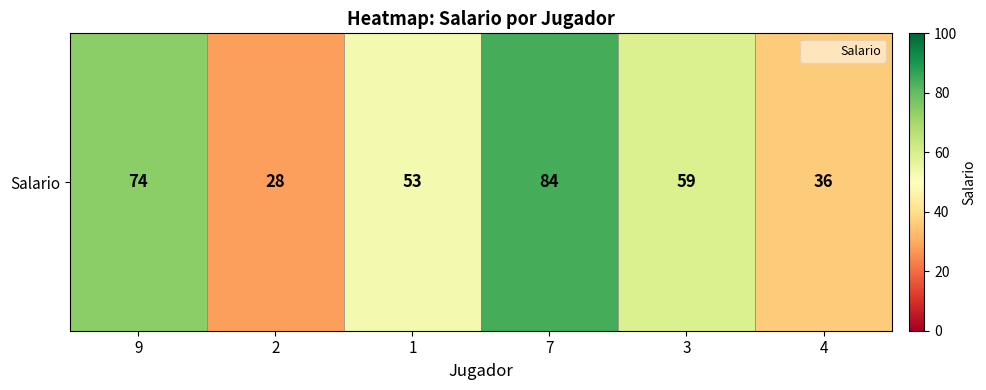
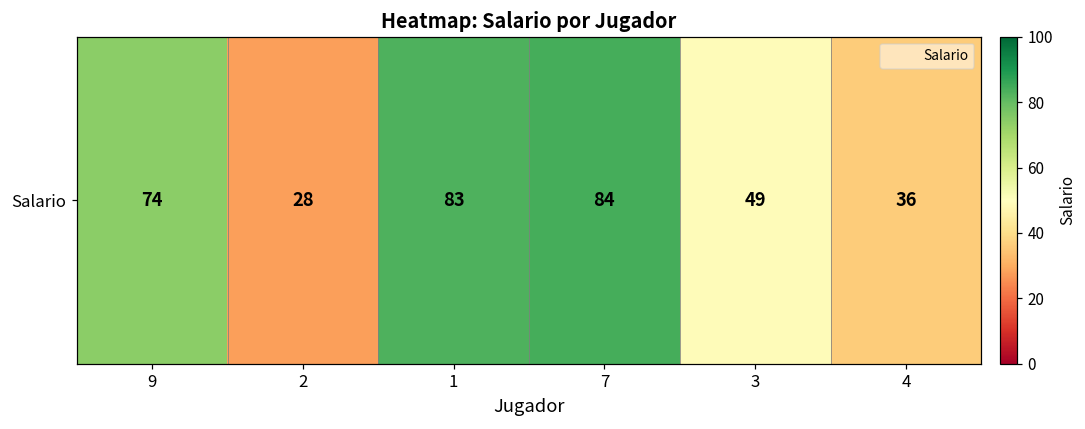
Salario, 1: 53 -> 83
Salario, 3: 59 -> 49
